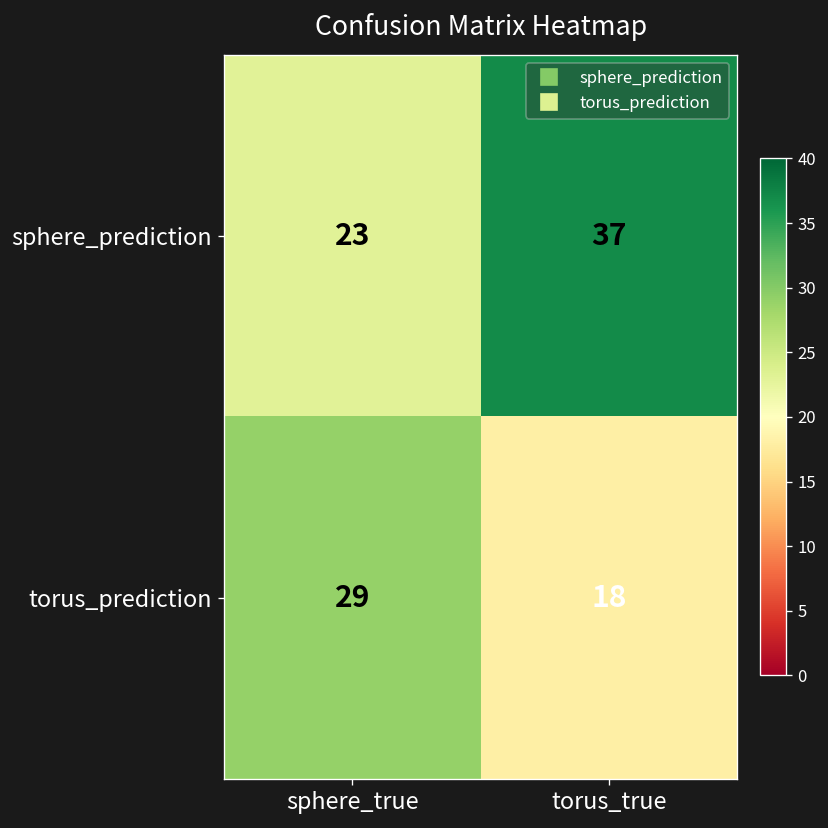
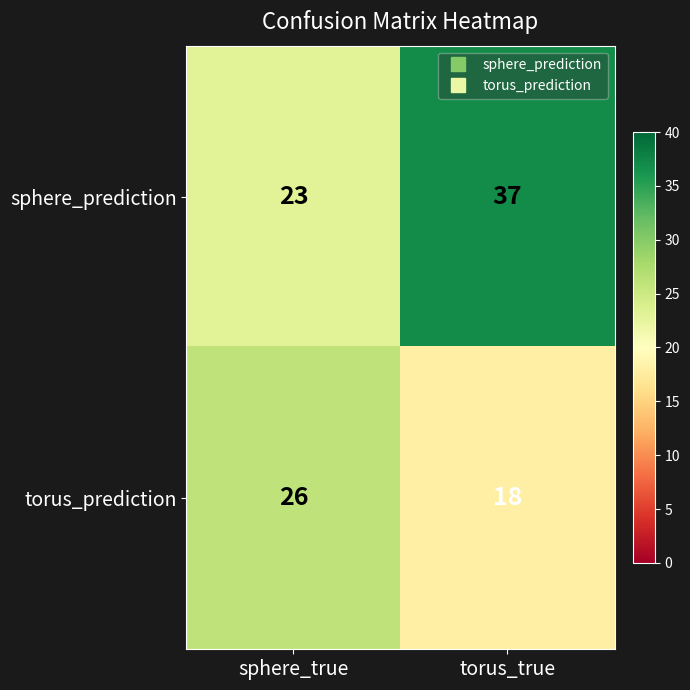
torus_prediction, sphere_true: 29 -> 26
